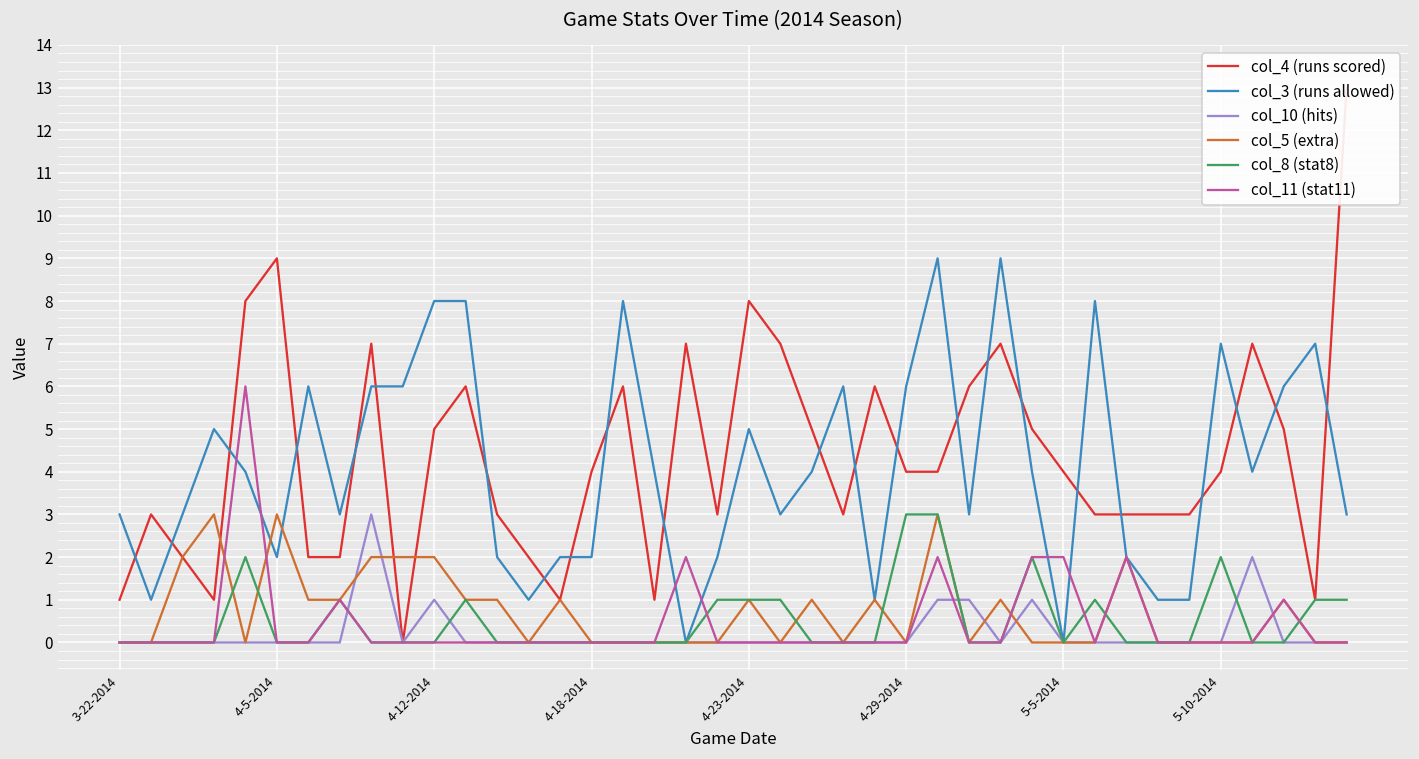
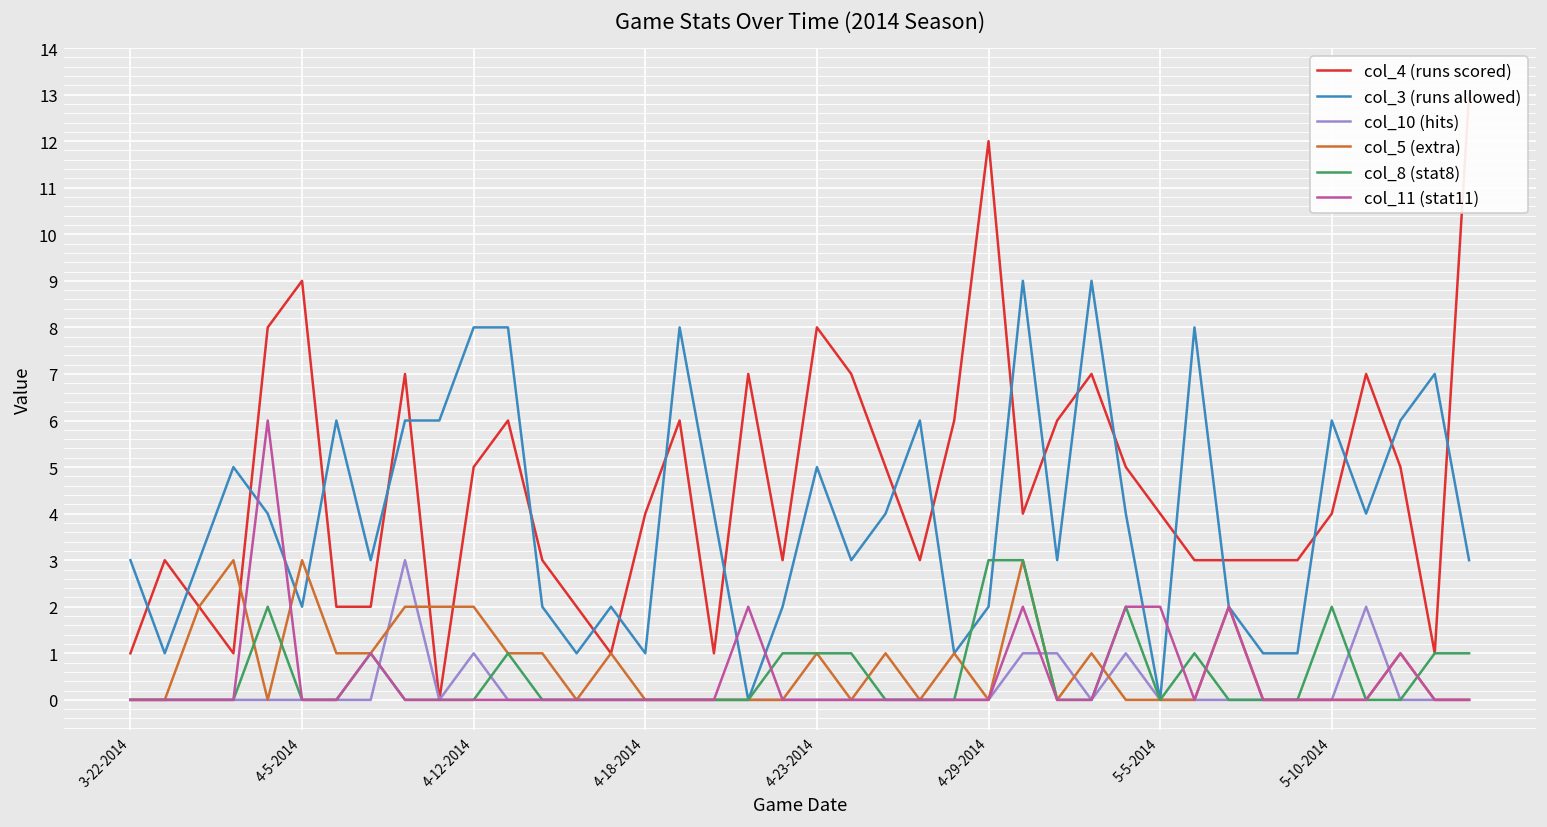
col_3 (runs allowed), 4-18-2014: 2 -> 1
col_4 (runs scored), 4-29-2014: 4 -> 12
col_3 (runs allowed), 4-29-2014: 6 -> 2
col_3 (runs allowed), 5-10-2014: 7 -> 6
